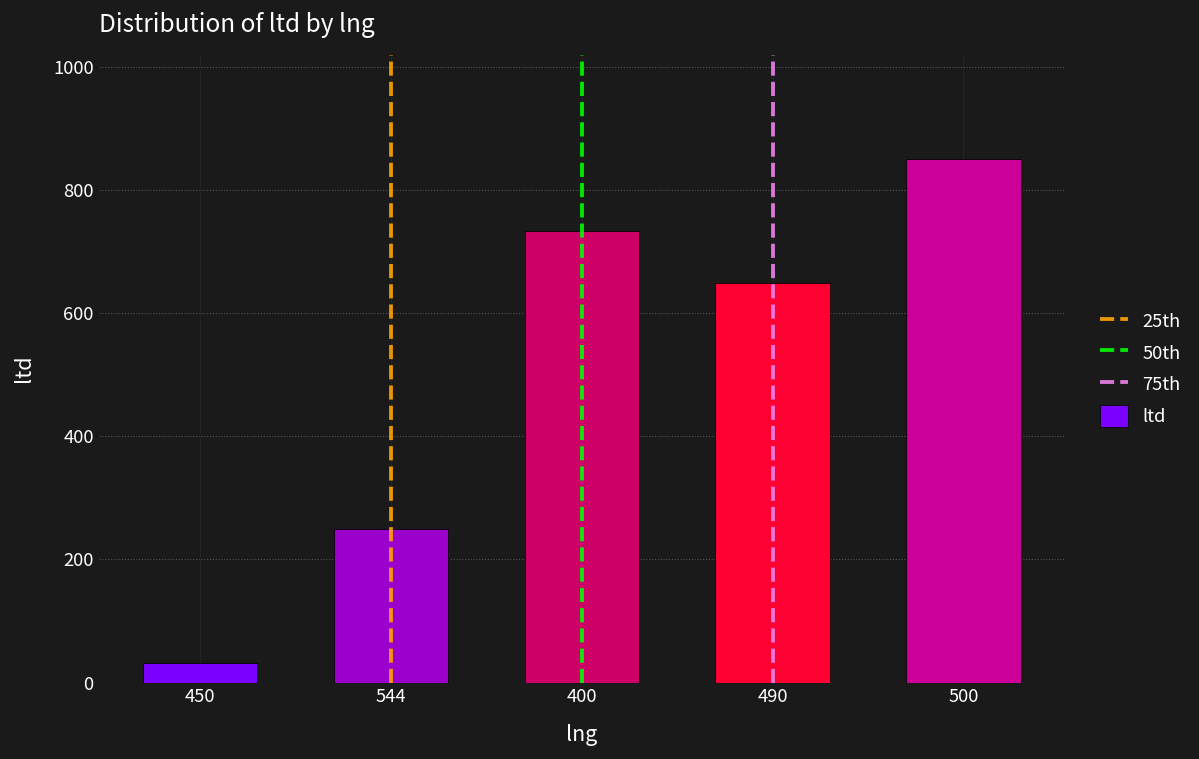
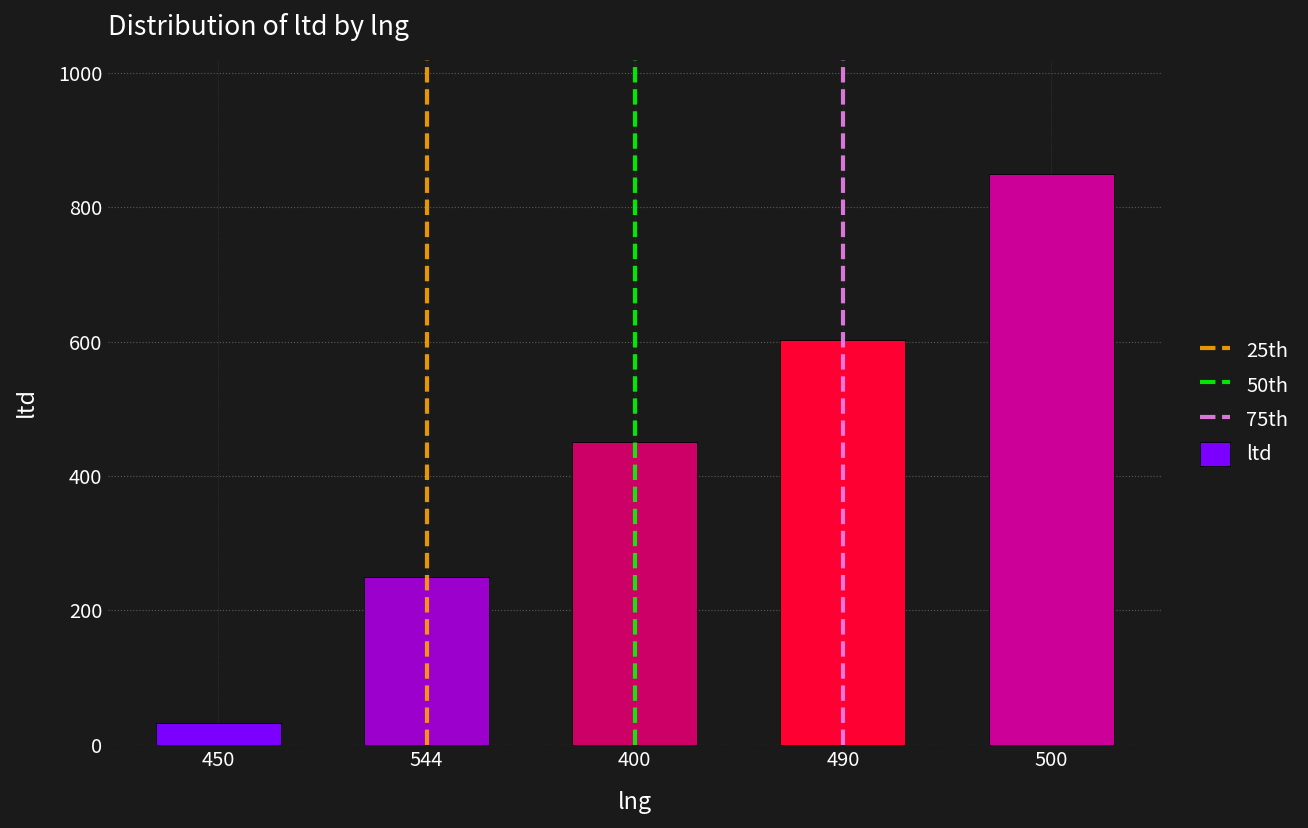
400: 730 -> 450
490: 650 -> 600
